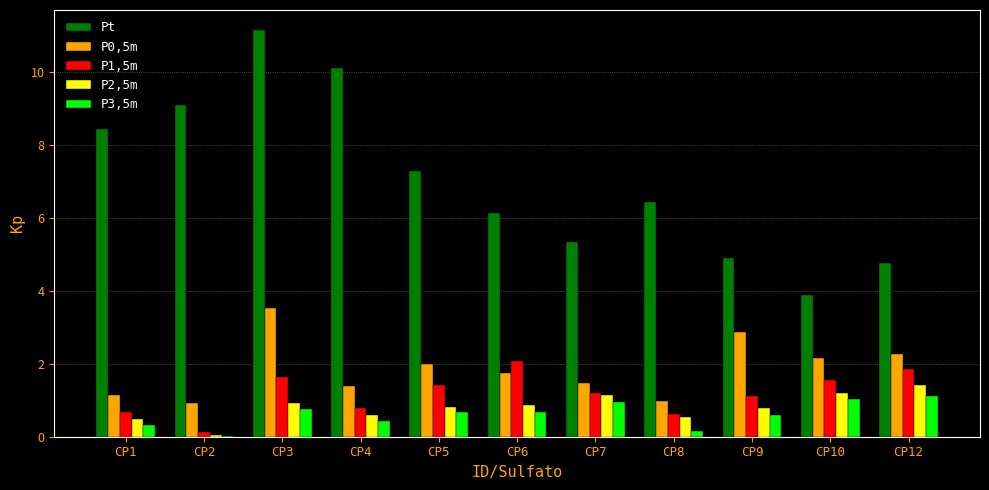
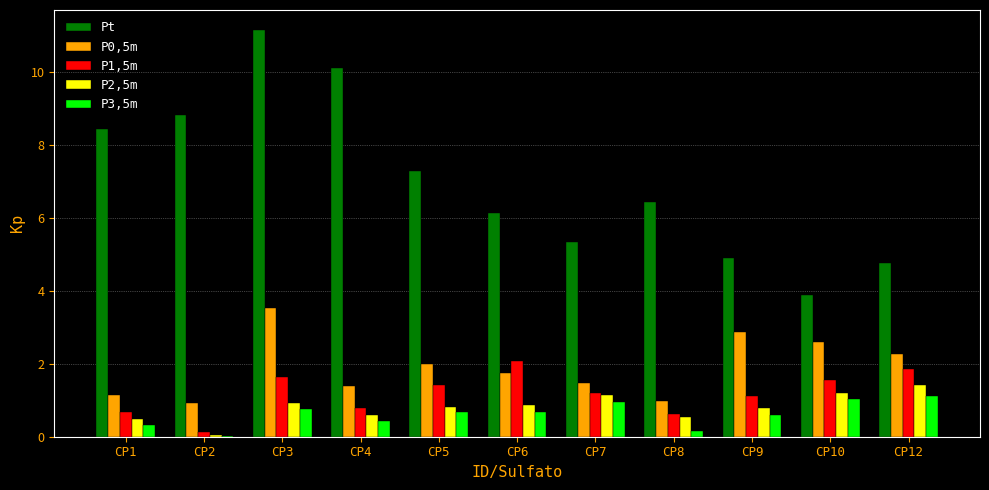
Pt, CP2: 9.1 -> 8.8
P0,5m, CP10: 2.2 -> 2.6
